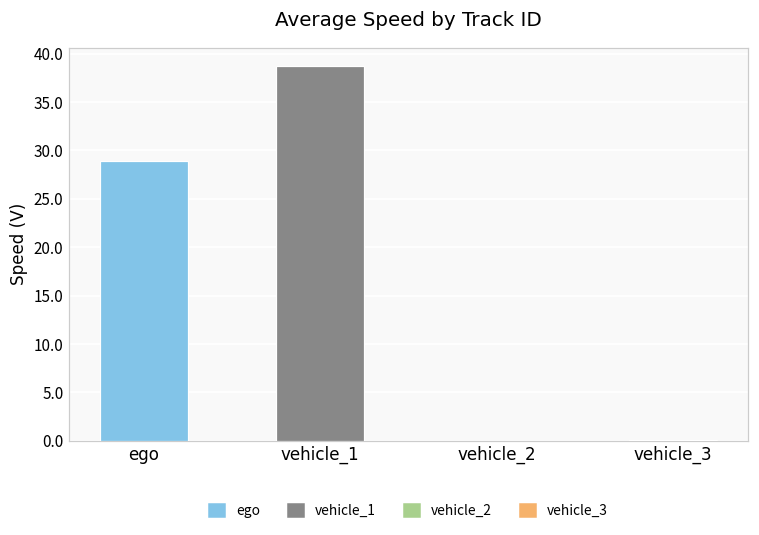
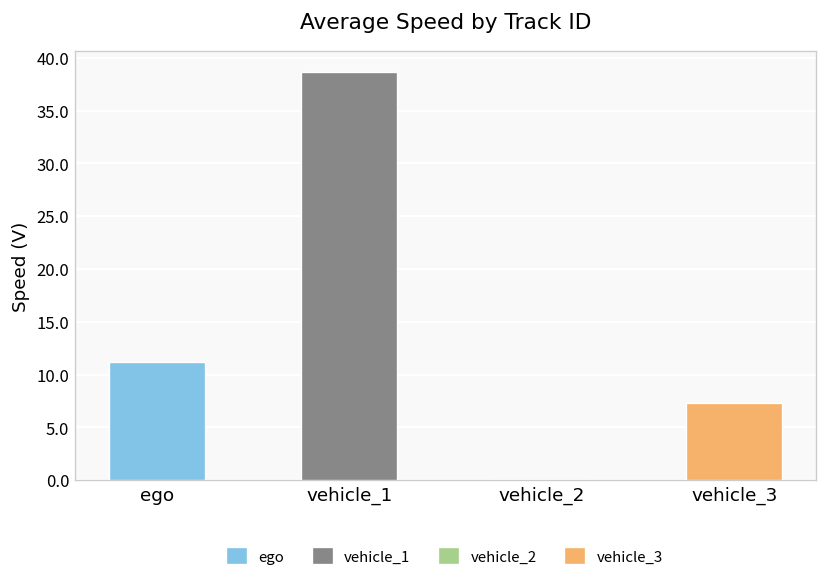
ego: 29 -> 11
vehicle_3: 0 -> 7
